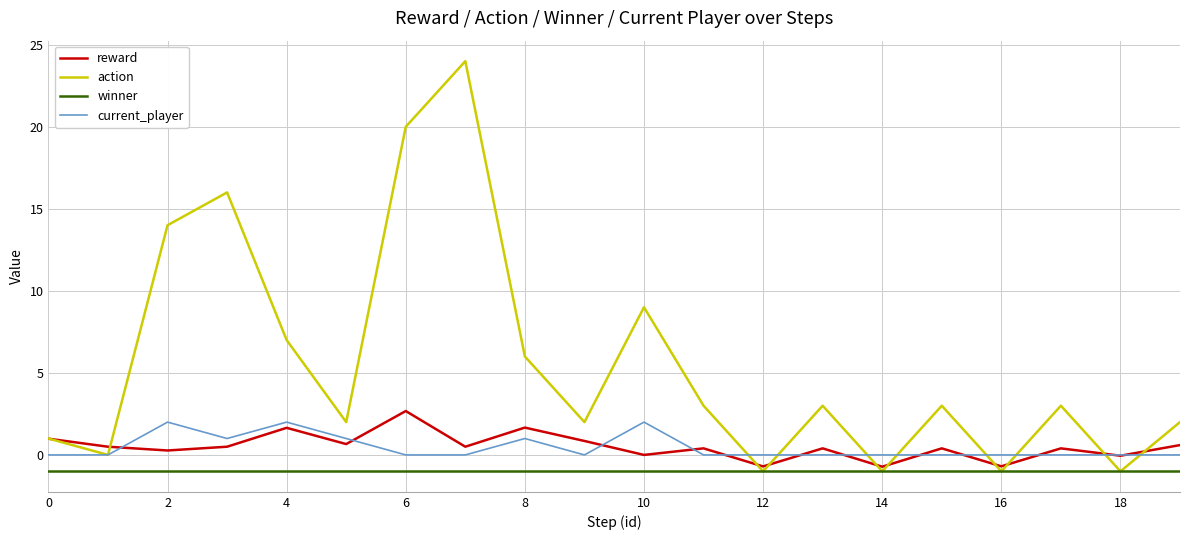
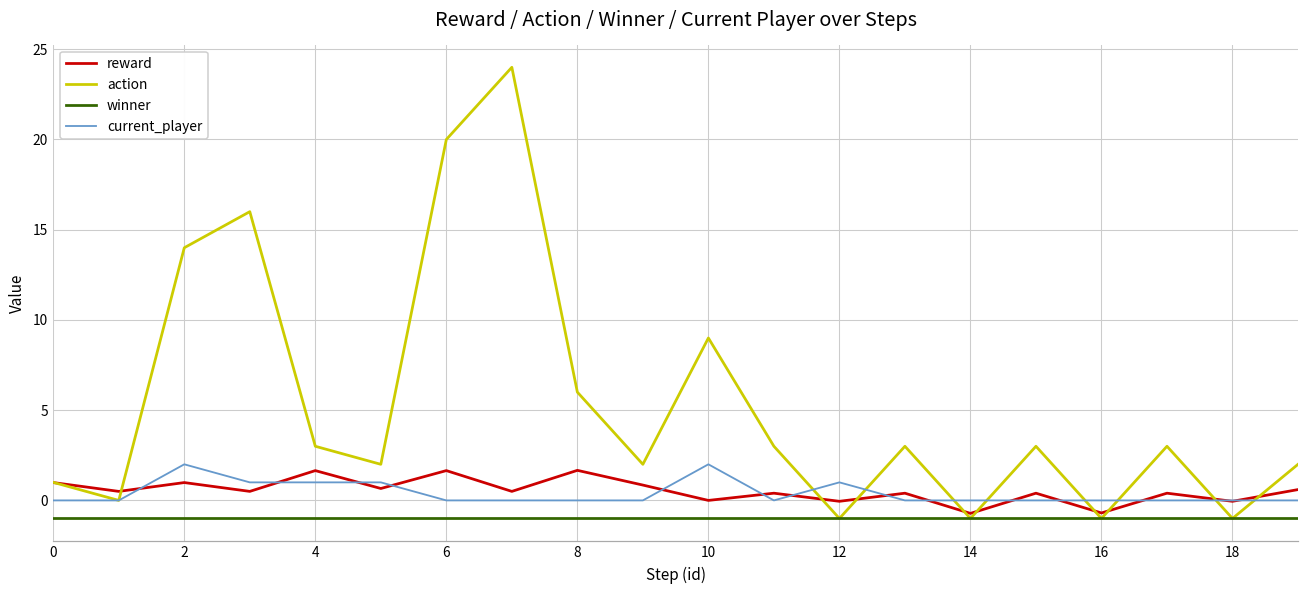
reward, 2: 0.3 -> 1.0
action, 4: 7 -> 3
current_player, 4: 2 -> 1
reward, 6: 2.7 -> 1.7
current_player, 8: 1 -> 0
reward, 12: -0.7 -> 0.0
current_player, 12: 0 -> 1
